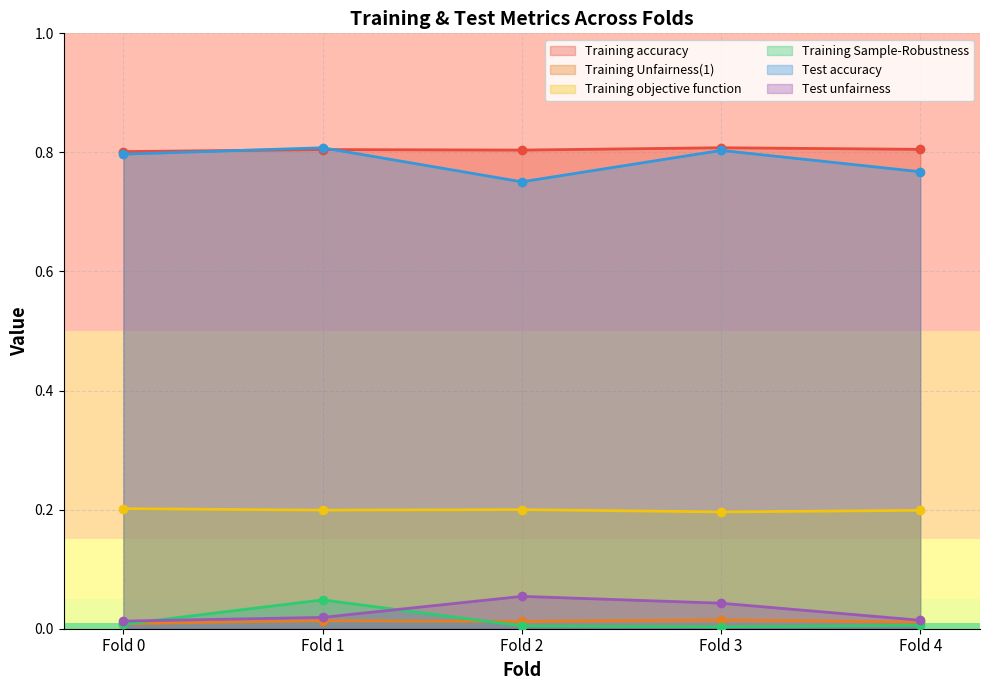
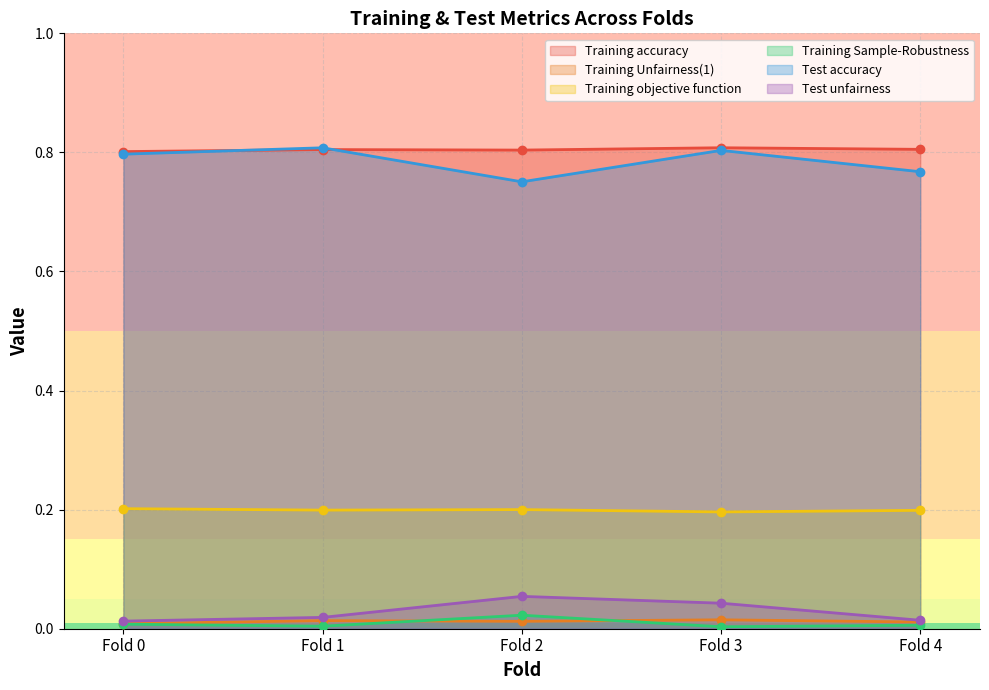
Training Sample-Robustness, Fold 1: 0.05 -> 0.00
Training Sample-Robustness, Fold 2: 0.00 -> 0.02
